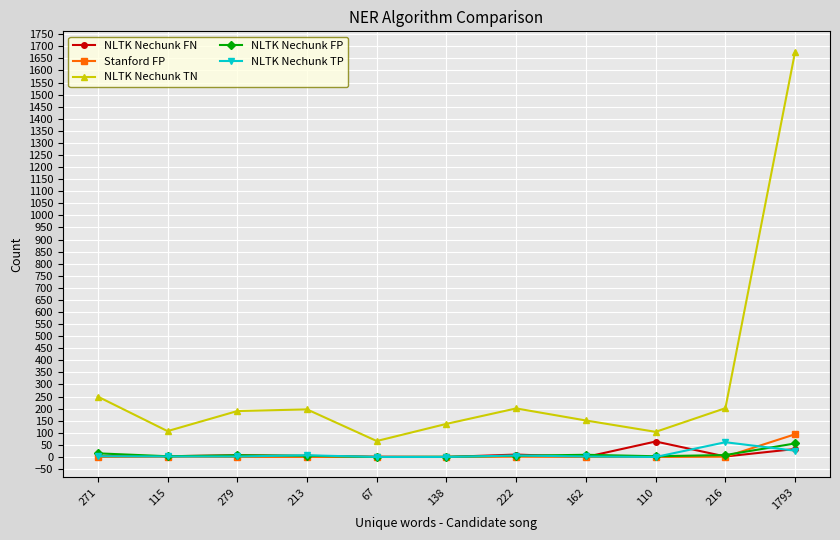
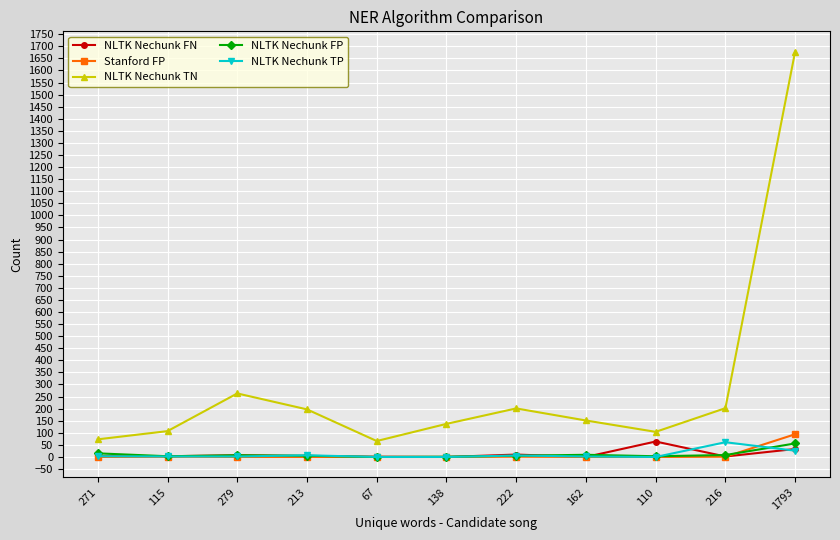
NLTK Nechunk TN, 271: 250 -> 70
NLTK Nechunk TN, 279: 190 -> 260
